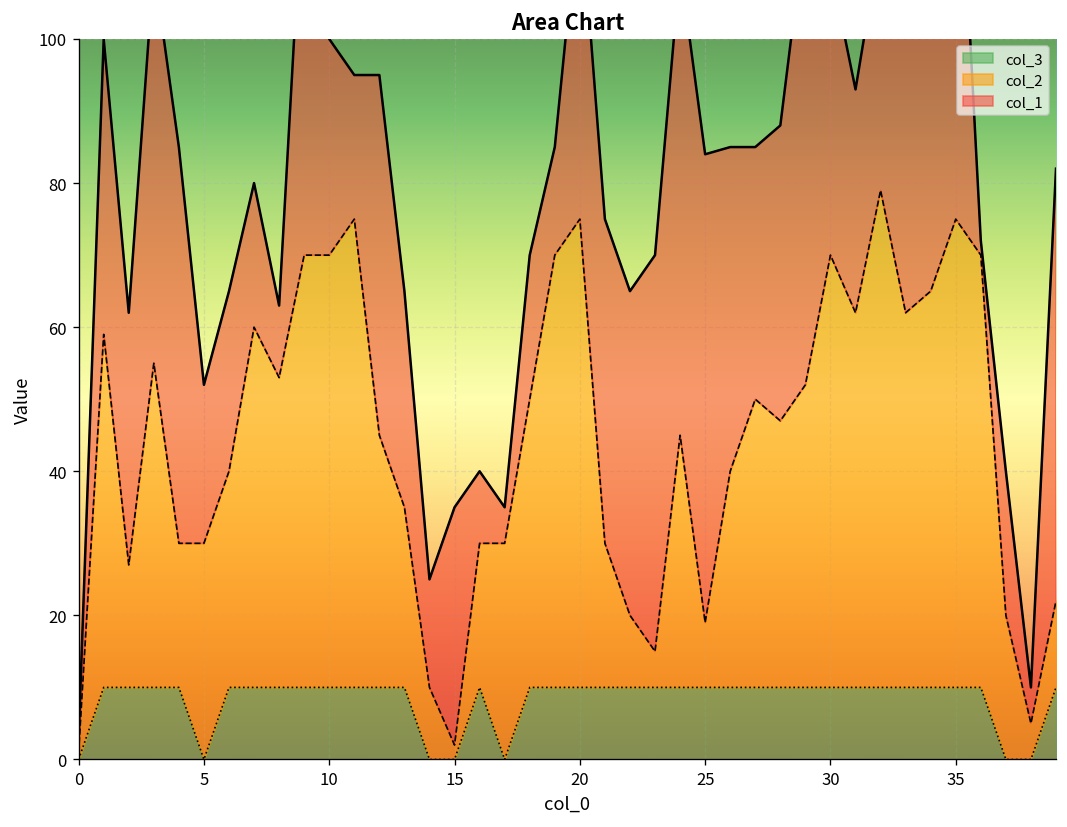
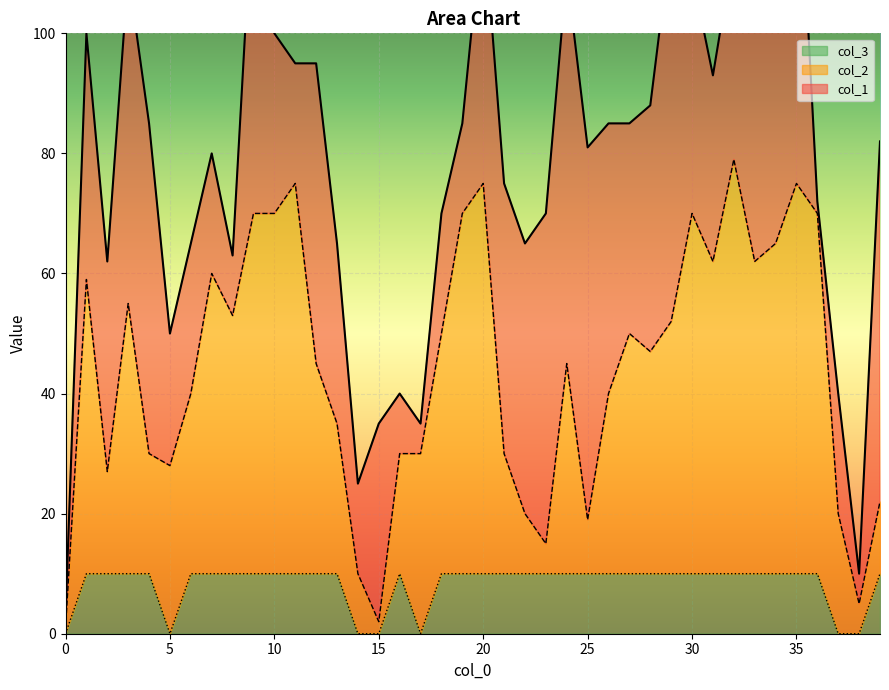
col_2, 5: 30 -> 28
col_1, 25: 65 -> 62
